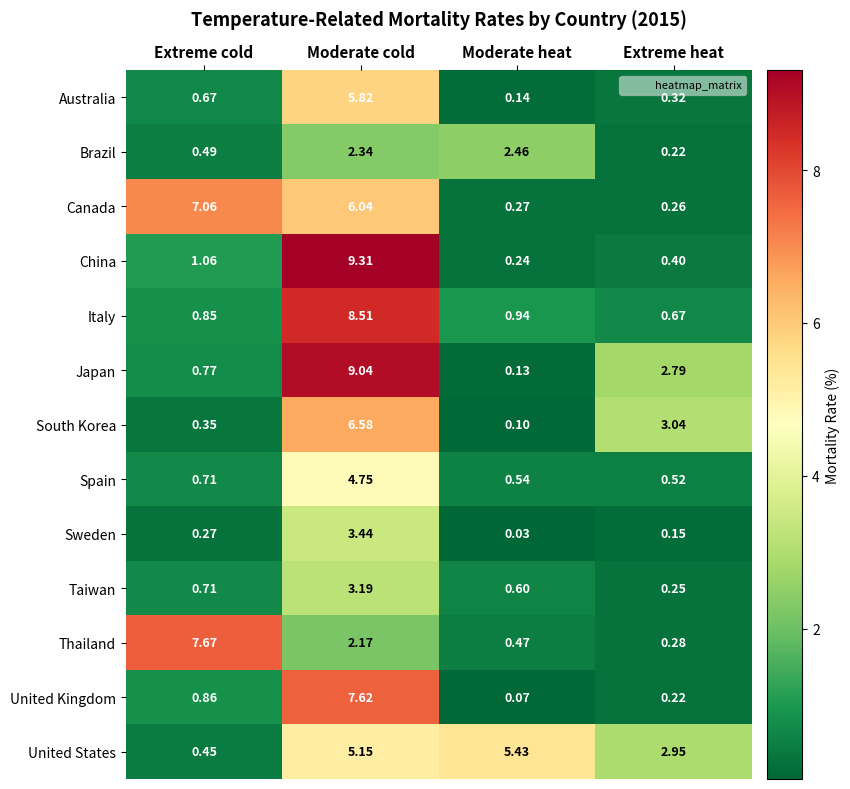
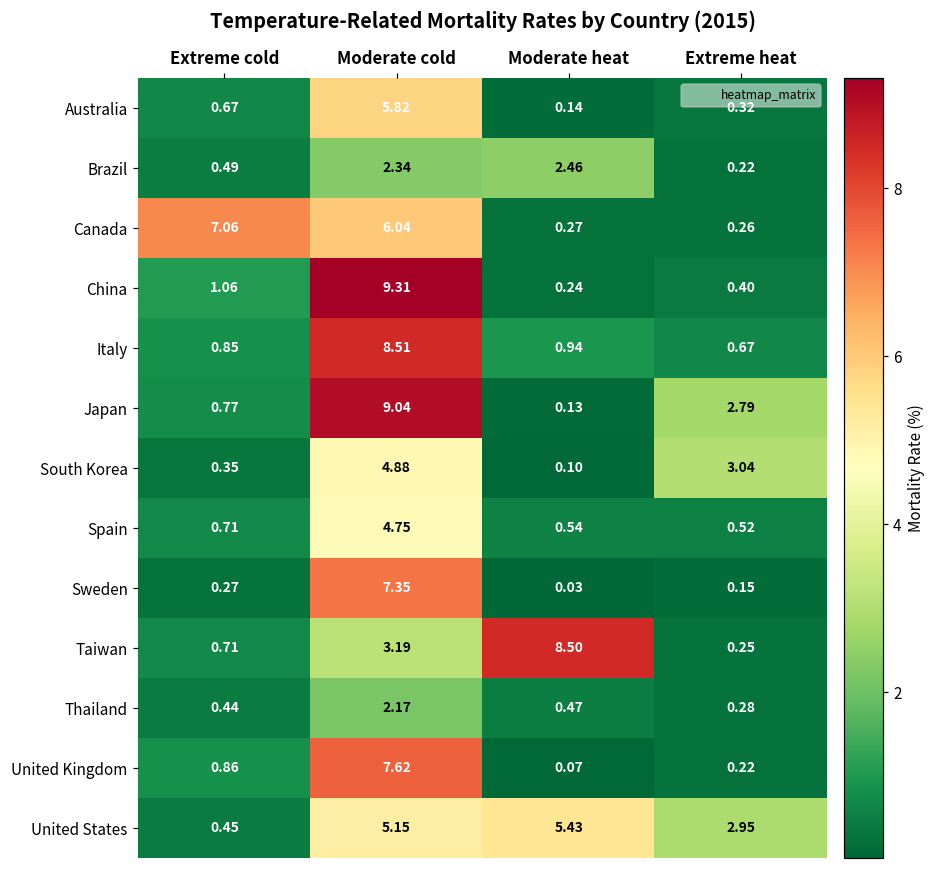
South Korea, Moderate cold: 6.58 -> 4.88
Sweden, Moderate cold: 3.44 -> 7.35
Taiwan, Moderate heat: 0.60 -> 8.50
Thailand, Extreme cold: 7.67 -> 0.44
